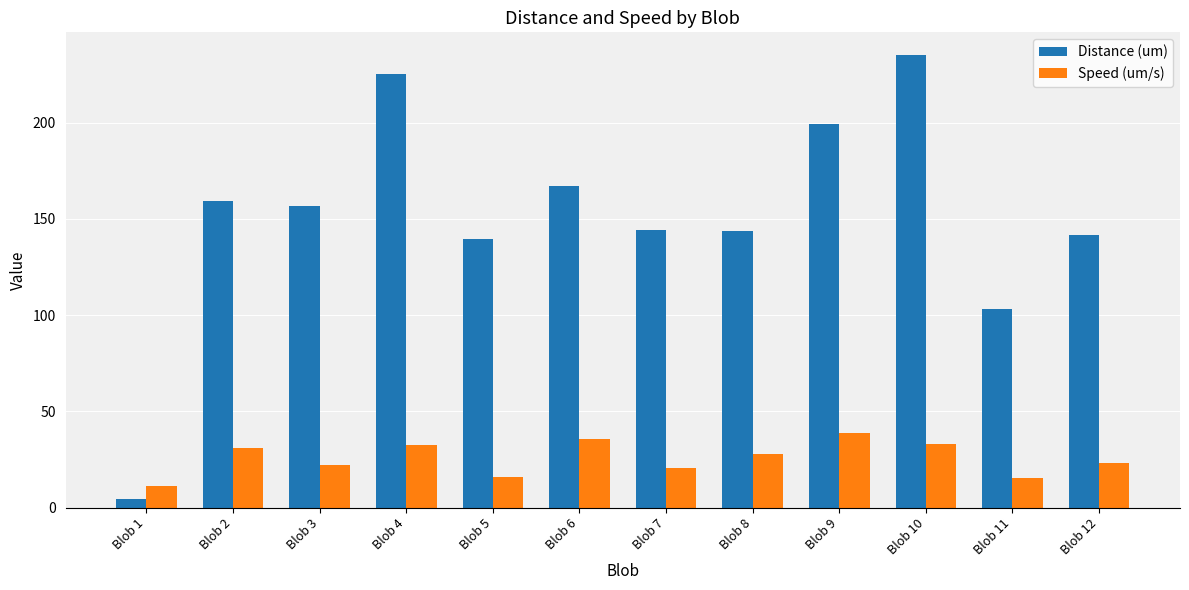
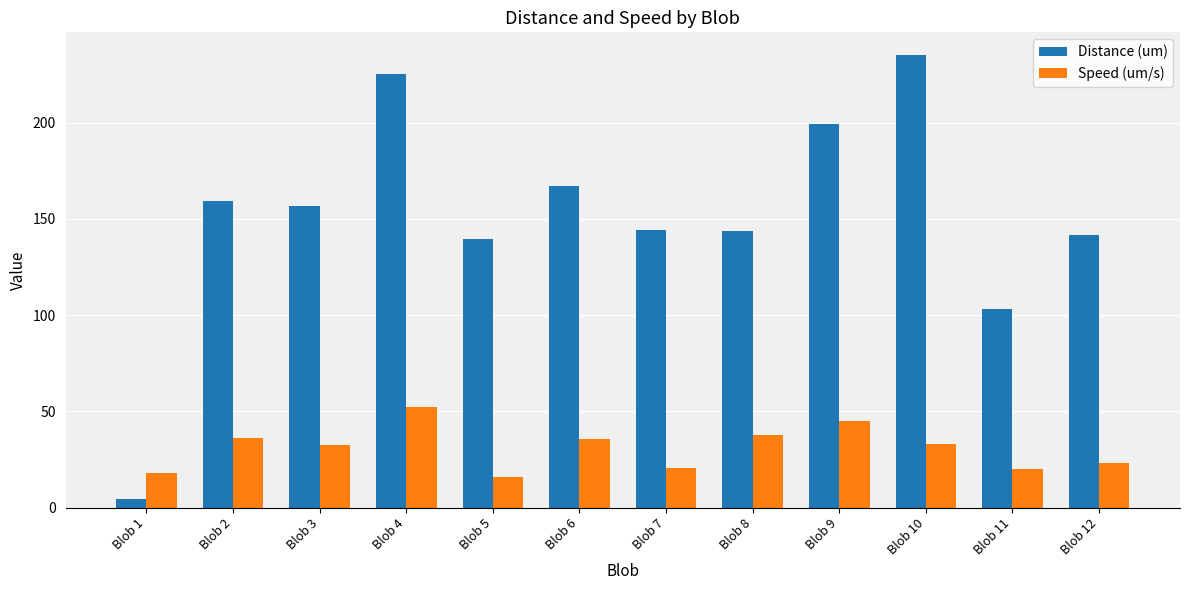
Speed (um/s), Blob 1: 11 -> 18
Speed (um/s), Blob 2: 31 -> 36
Speed (um/s), Blob 3: 22 -> 32
Speed (um/s), Blob 4: 33 -> 52
Speed (um/s), Blob 8: 28 -> 37
Speed (um/s), Blob 9: 39 -> 45
Speed (um/s), Blob 11: 16 -> 20
